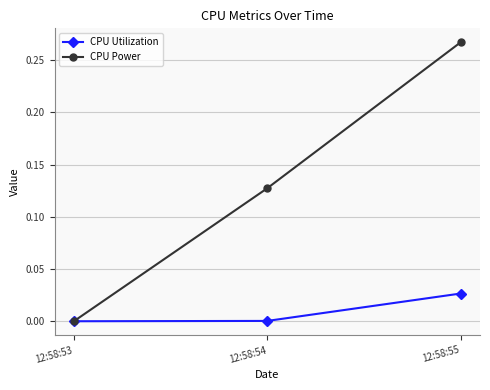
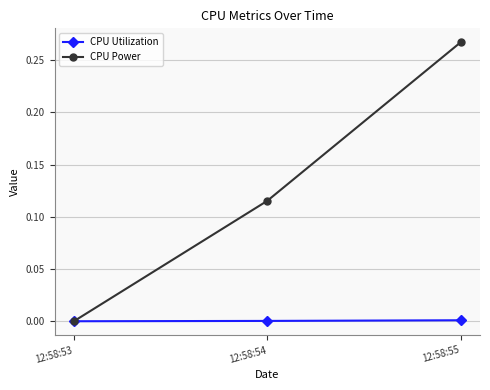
CPU Power, 12:58:54: 0.127 -> 0.115
CPU Utilization, 12:58:55: 0.027 -> 0.001
